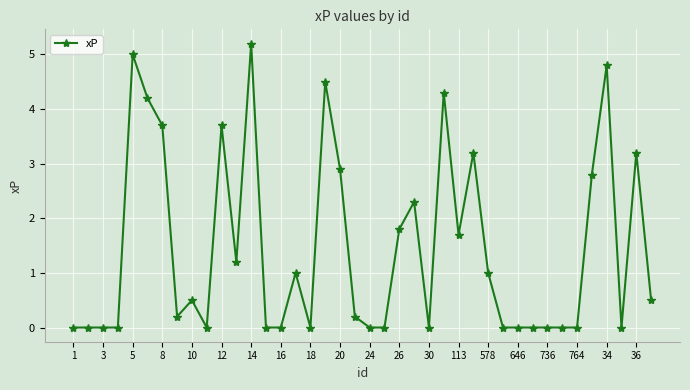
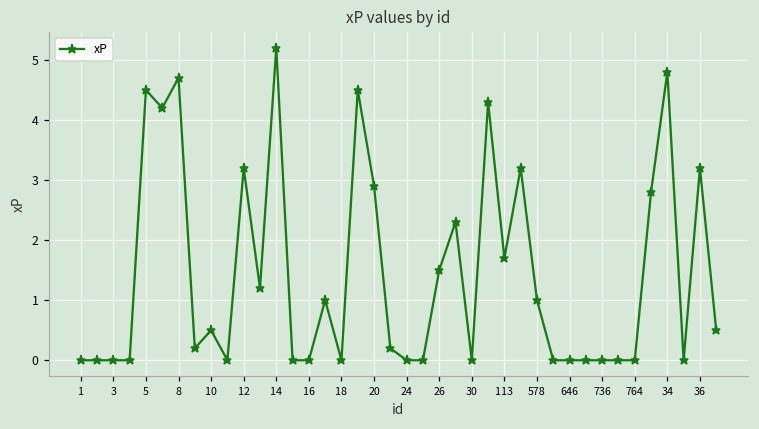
5: 5.0 -> 4.5
8: 3.7 -> 4.7
12: 3.7 -> 3.2
26: 1.8 -> 1.5
